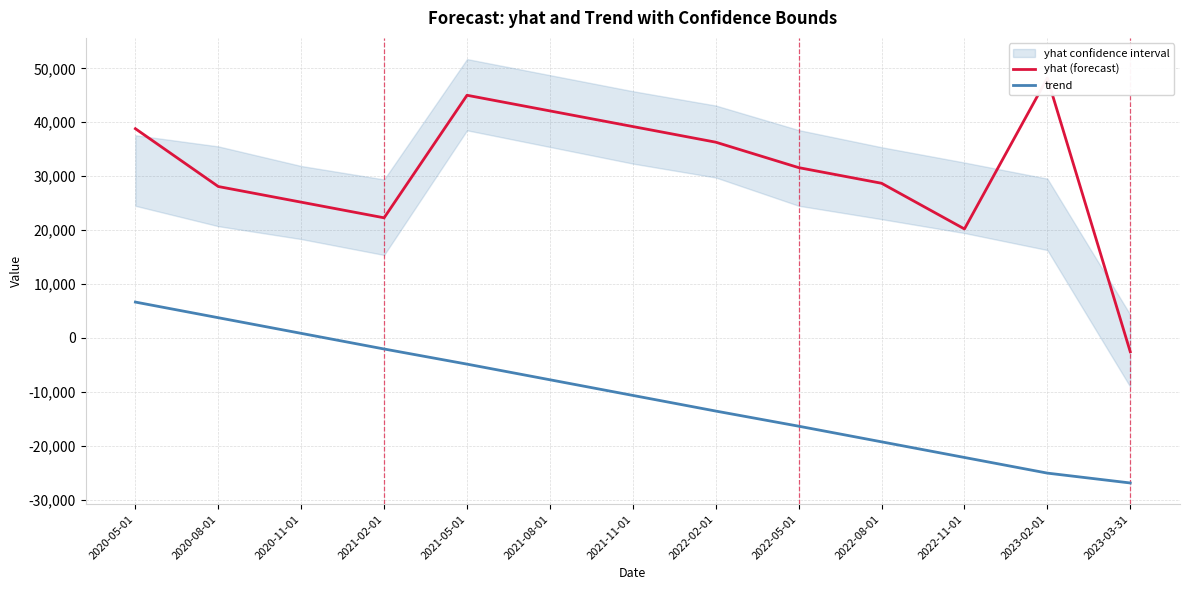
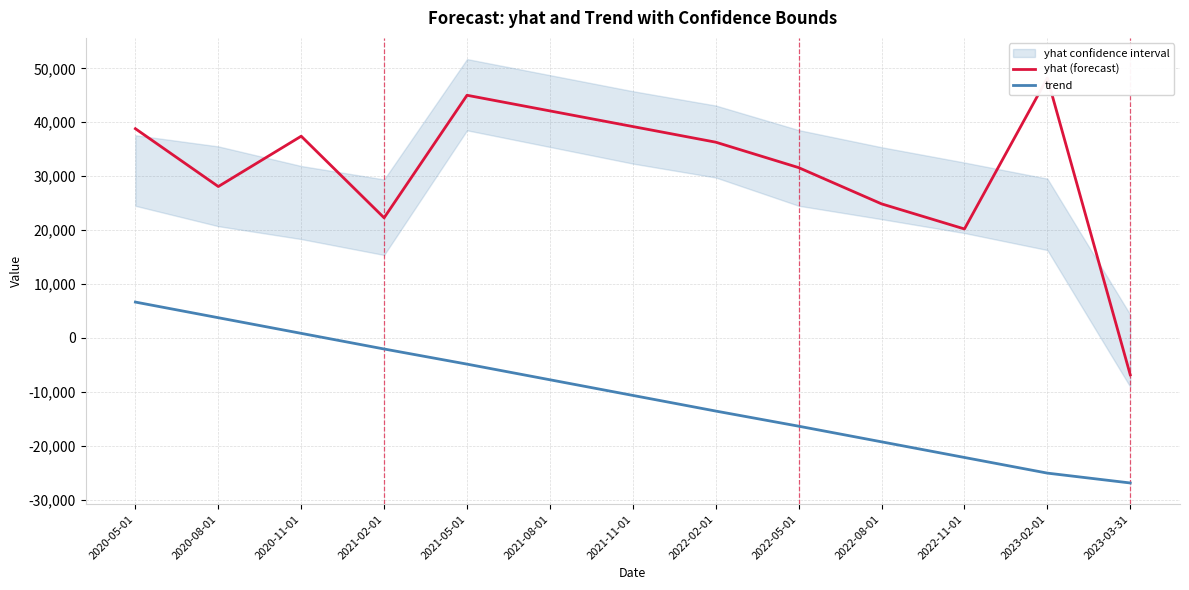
yhat (forecast), 2020-11-01: 25,000 -> 37,000
yhat (forecast), 2022-08-01: 29,000 -> 25,000
yhat (forecast), 2023-03-31: -3,000 -> -7,000
